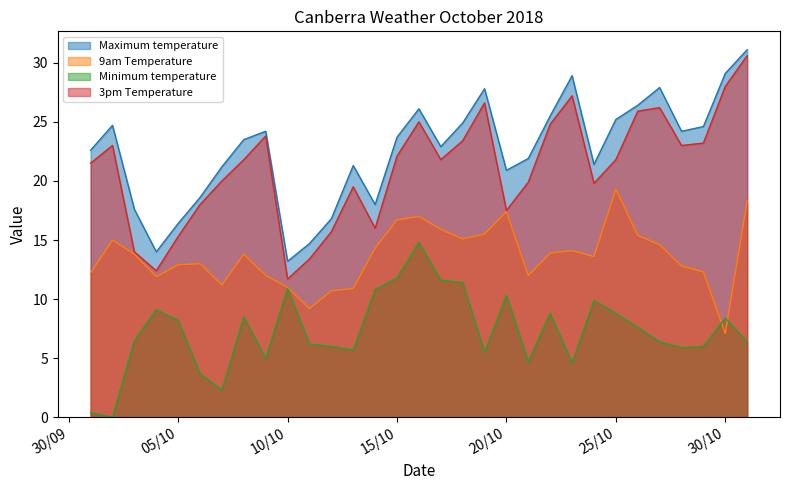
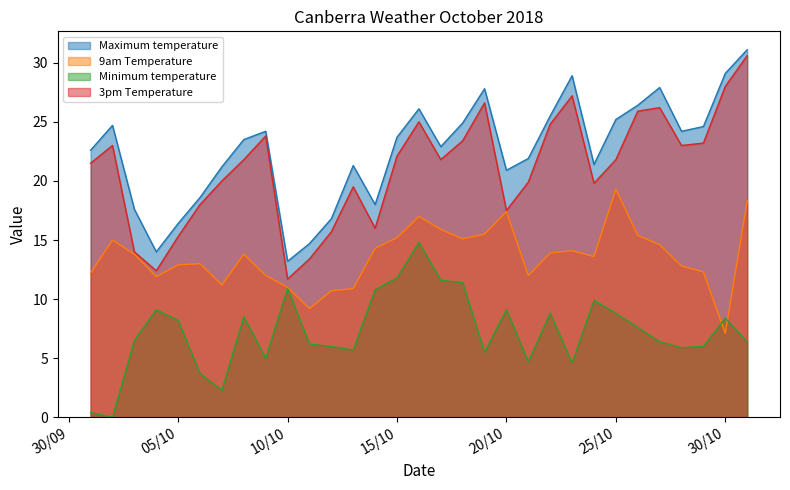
9am Temperature, 15/10: 16.7 -> 15.2
Minimum temperature, 20/10: 10.3 -> 9.1
